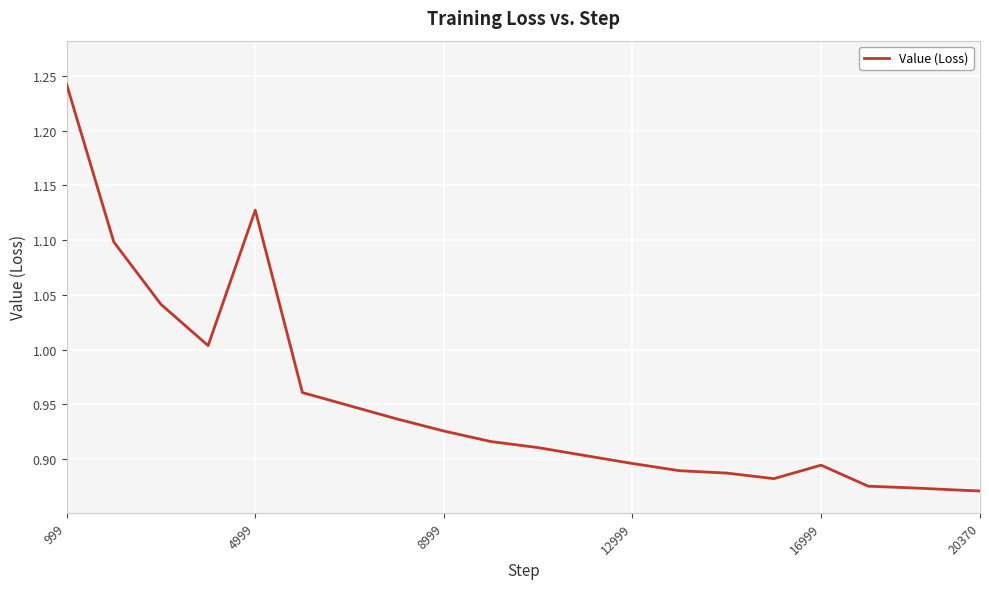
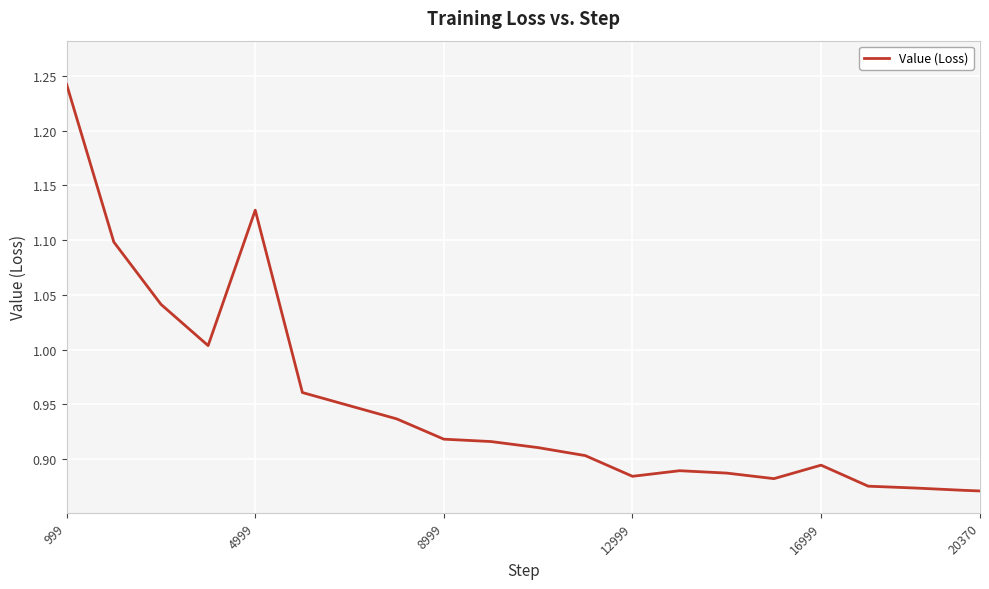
8999: 0.926 -> 0.918
12999: 0.896 -> 0.884
